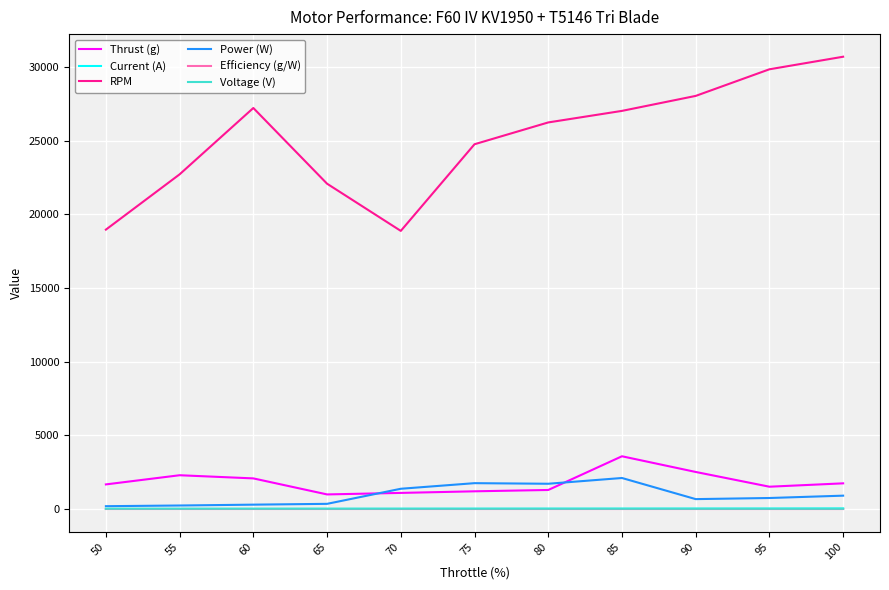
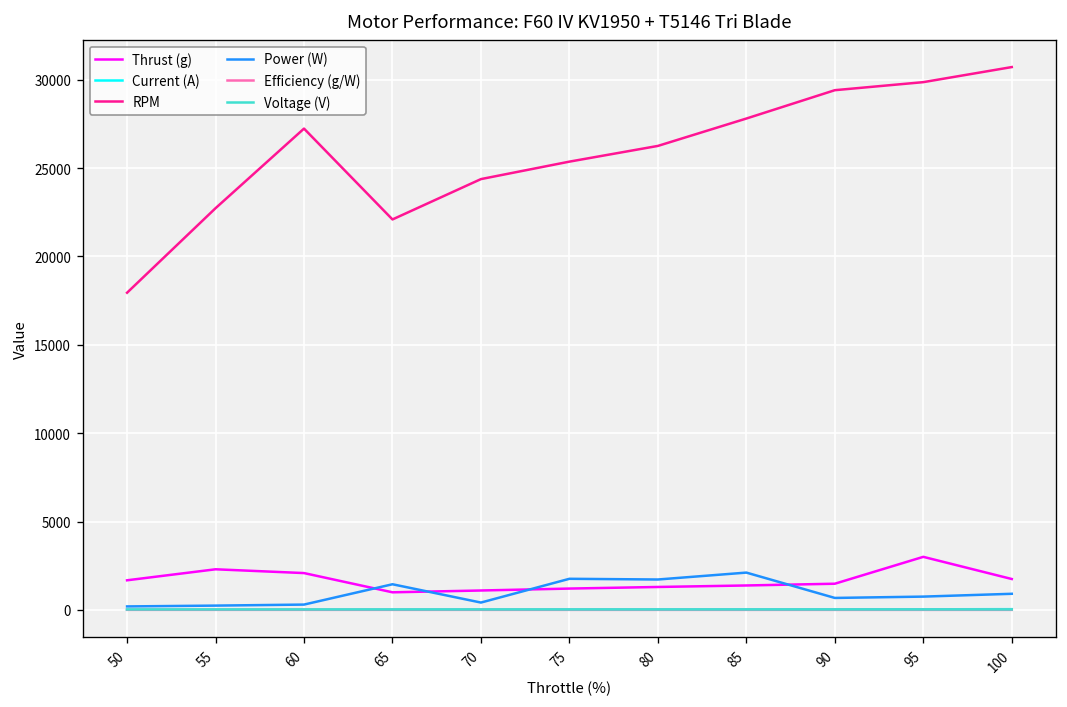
RPM, 50: 19000 -> 17900
Power (W), 65: 400 -> 1400
RPM, 70: 18900 -> 24400
Power (W), 70: 1400 -> 400
RPM, 75: 24800 -> 25400
Thrust (g), 85: 3600 -> 1400
RPM, 85: 27000 -> 27800
Thrust (g), 90: 2500 -> 1500
RPM, 90: 28100 -> 29400
Thrust (g), 95: 1500 -> 3000
